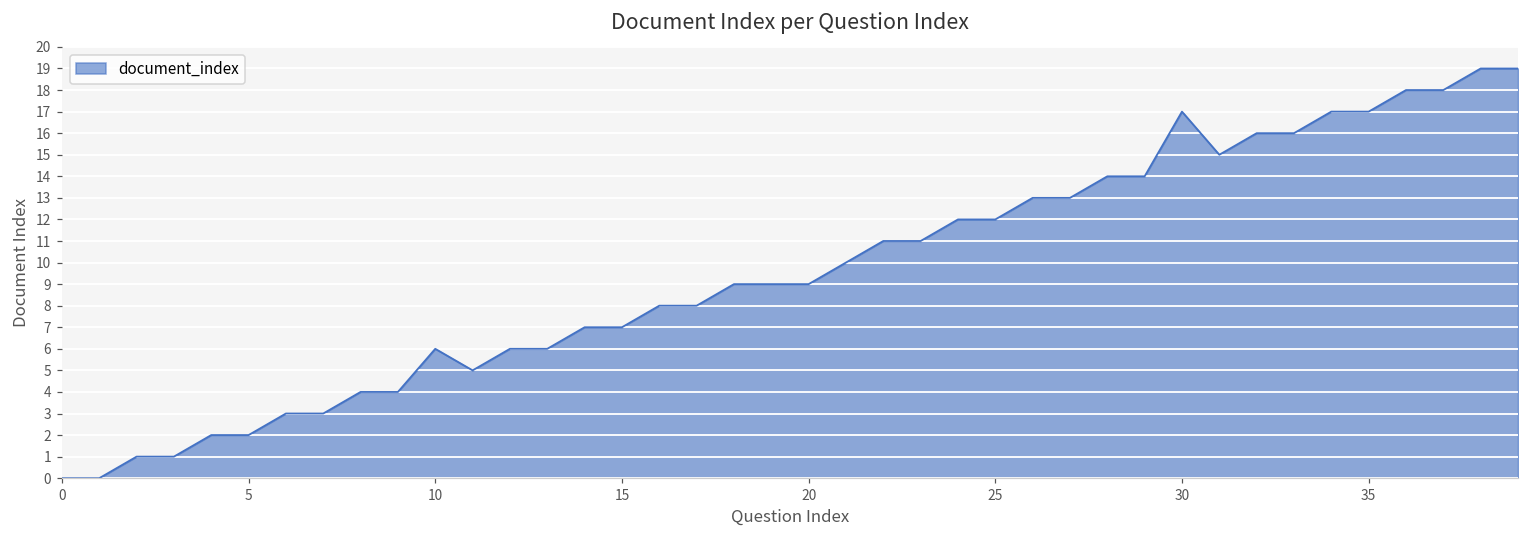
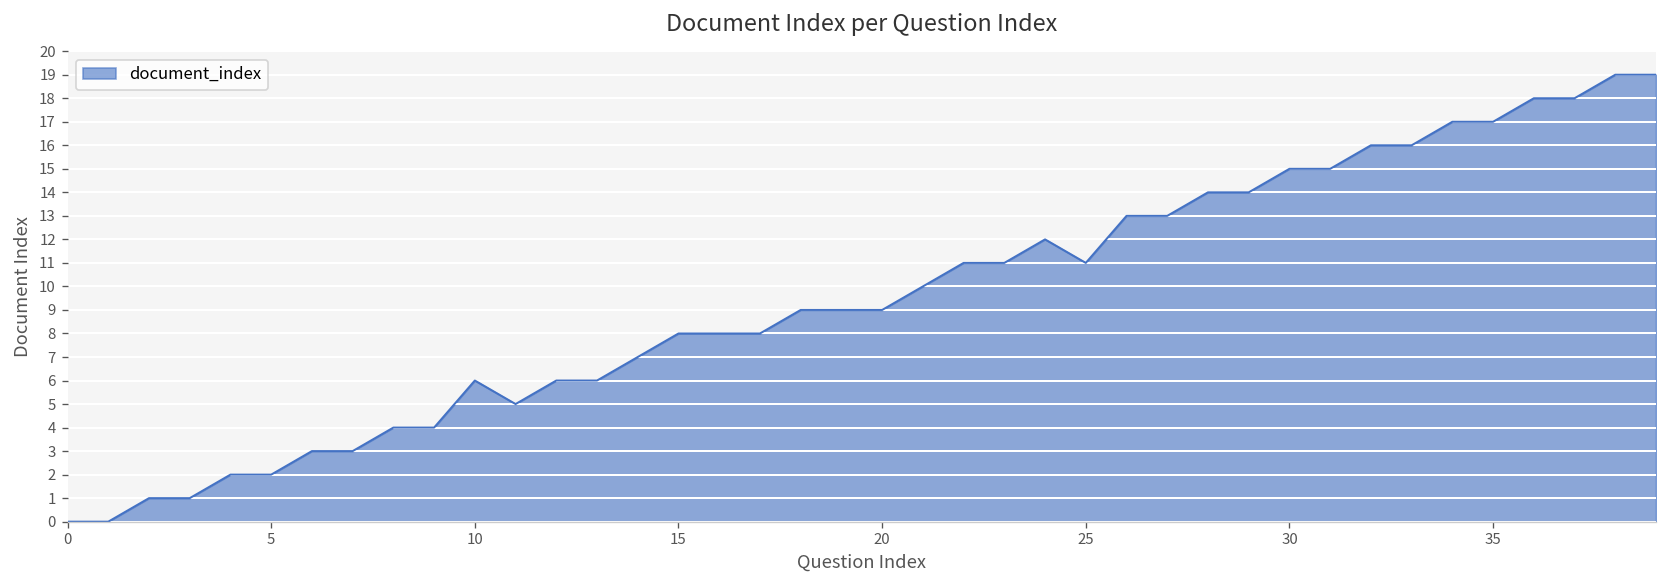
15: 7 -> 8
25: 12 -> 11
30: 17 -> 15
